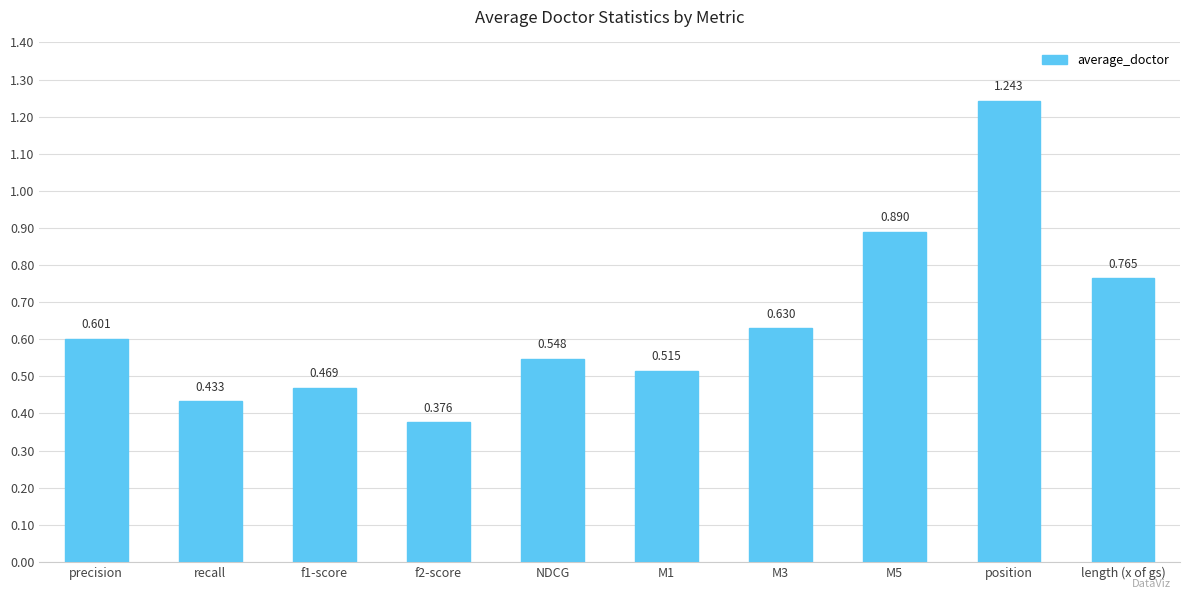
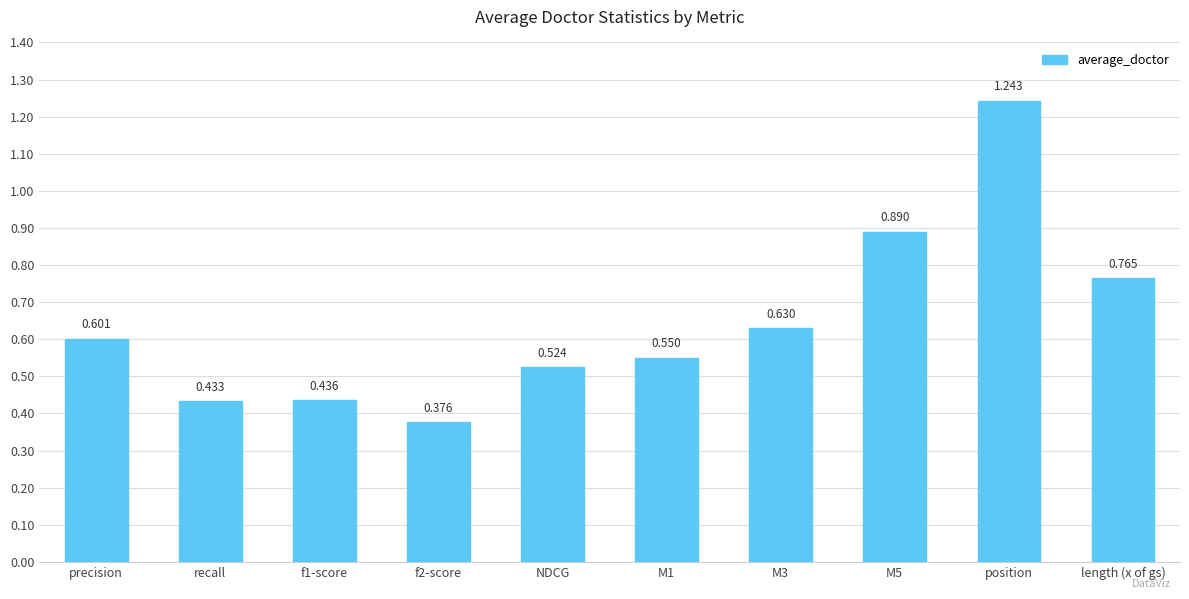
f1-score: 0.469 -> 0.436
NDCG: 0.548 -> 0.524
M1: 0.515 -> 0.550
